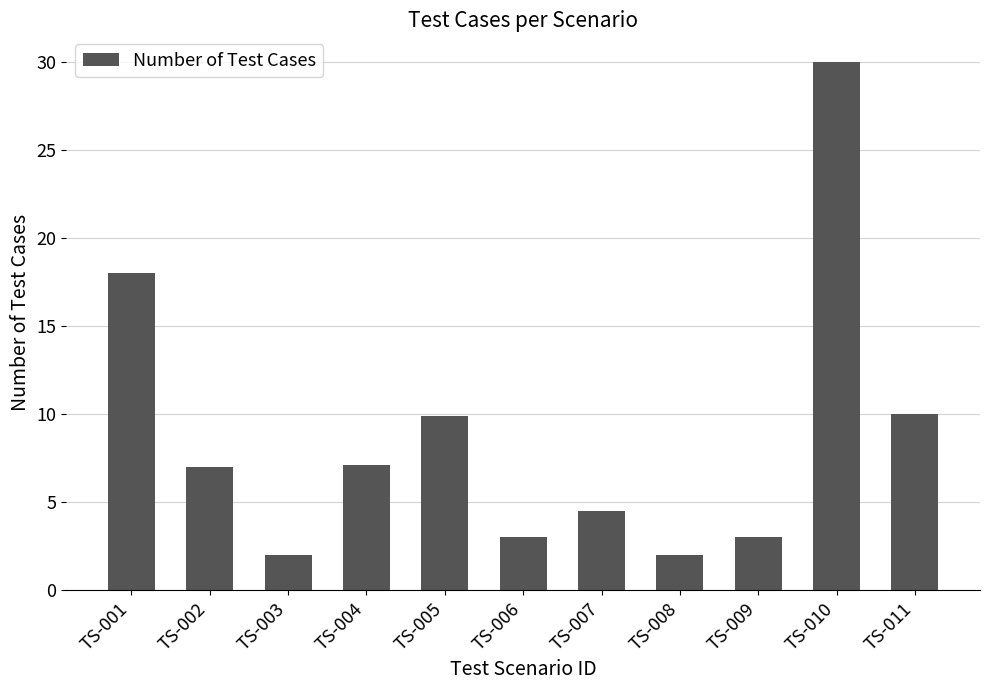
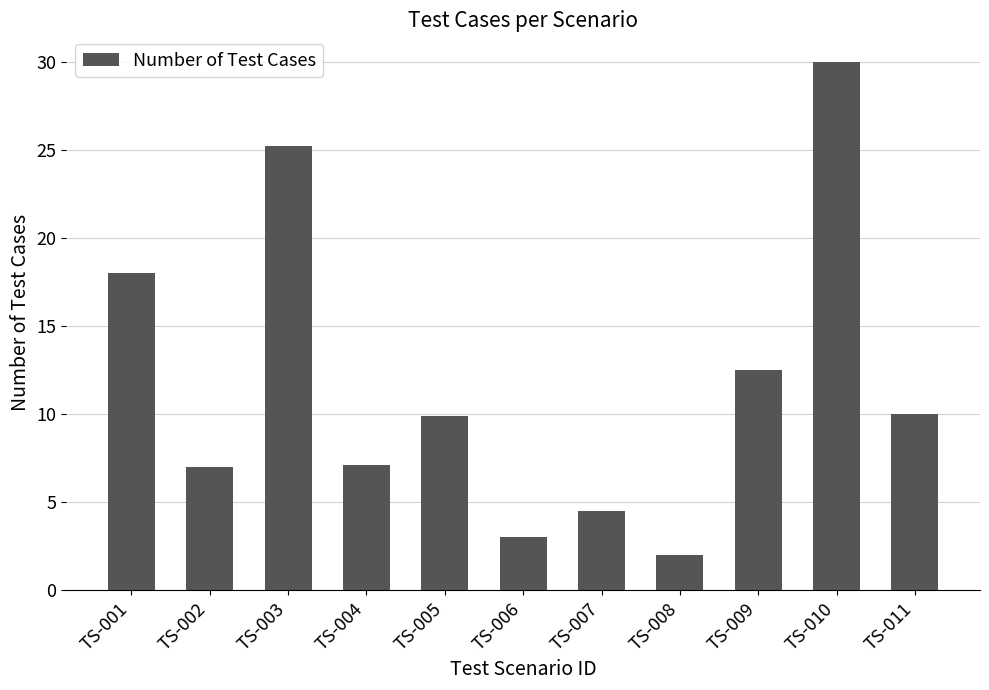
TS-003: 2.0 -> 25.2
TS-009: 3.0 -> 12.5
